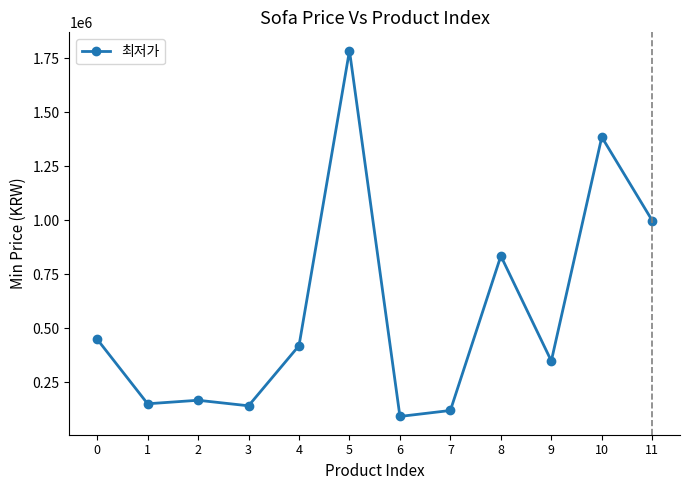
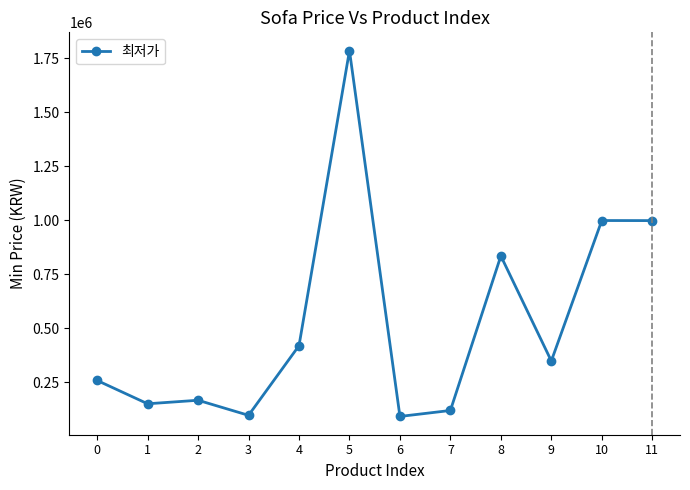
0: 450000 -> 260000
3: 140000 -> 100000
10: 1390000 -> 1000000
